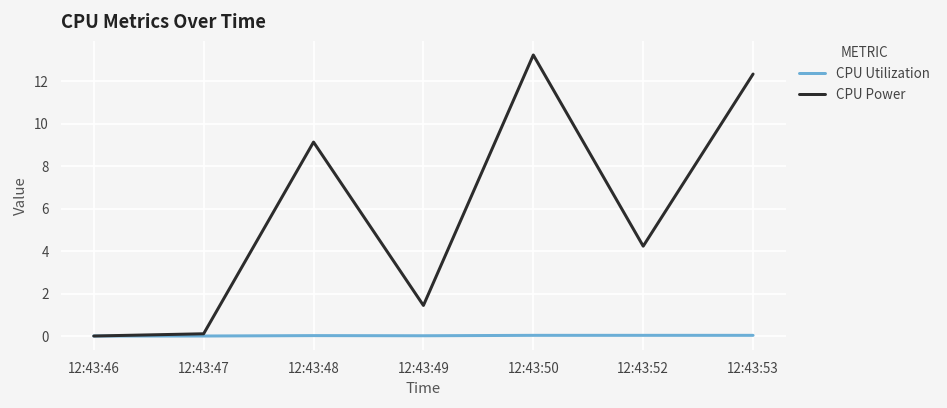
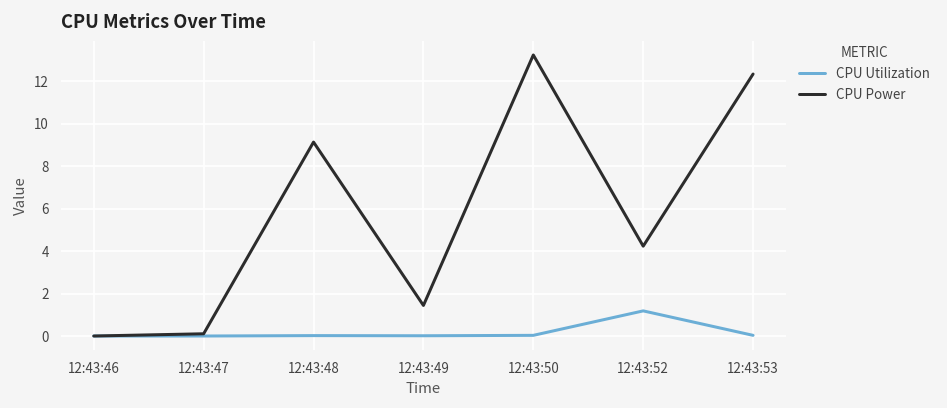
CPU Utilization, 12:43:52: 0.0 -> 1.2
